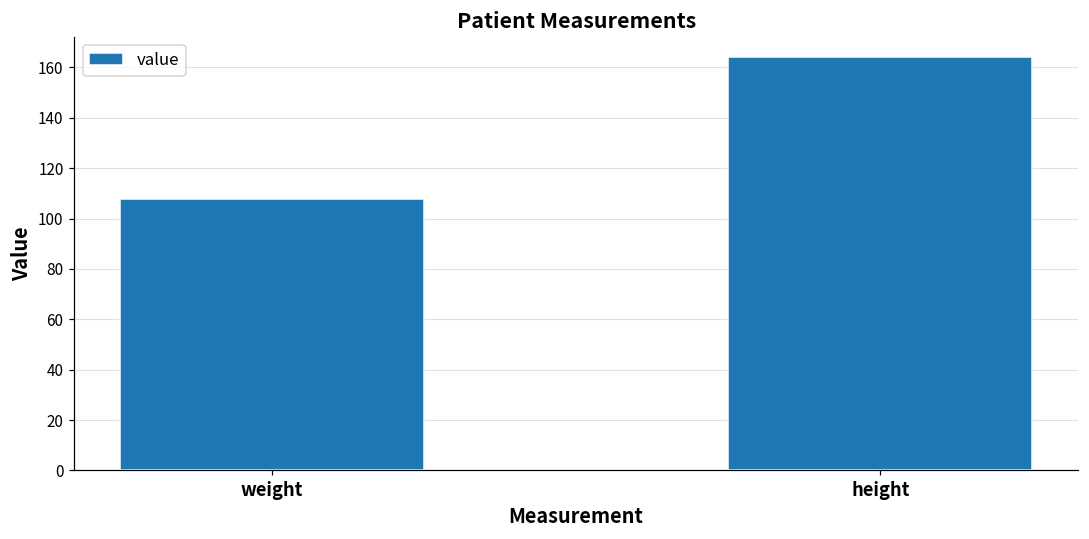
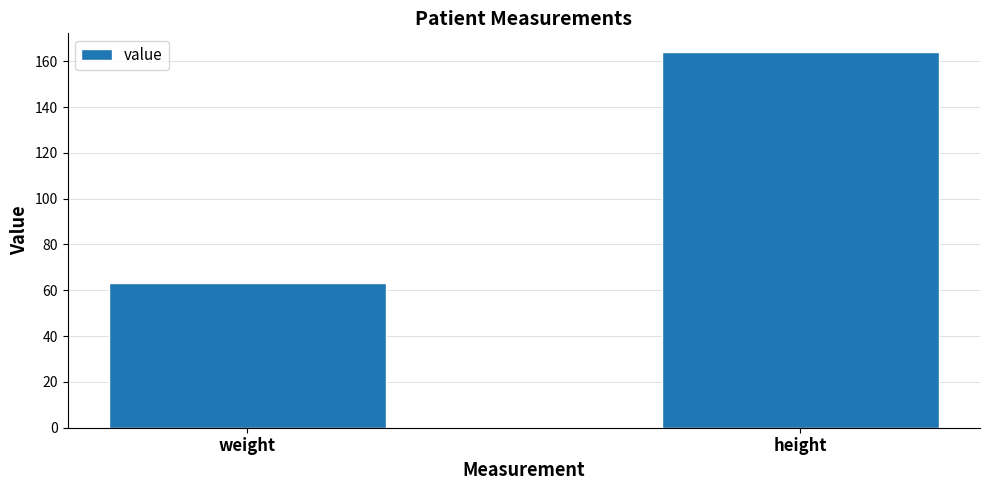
weight: 108 -> 63
